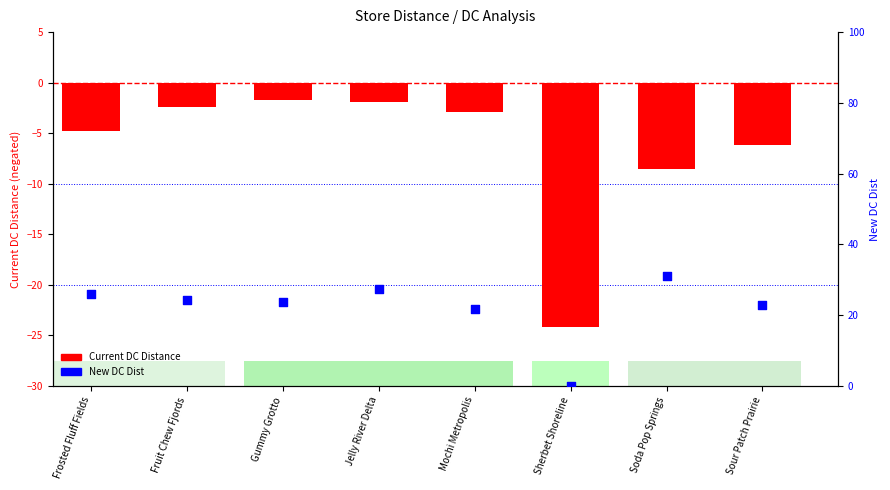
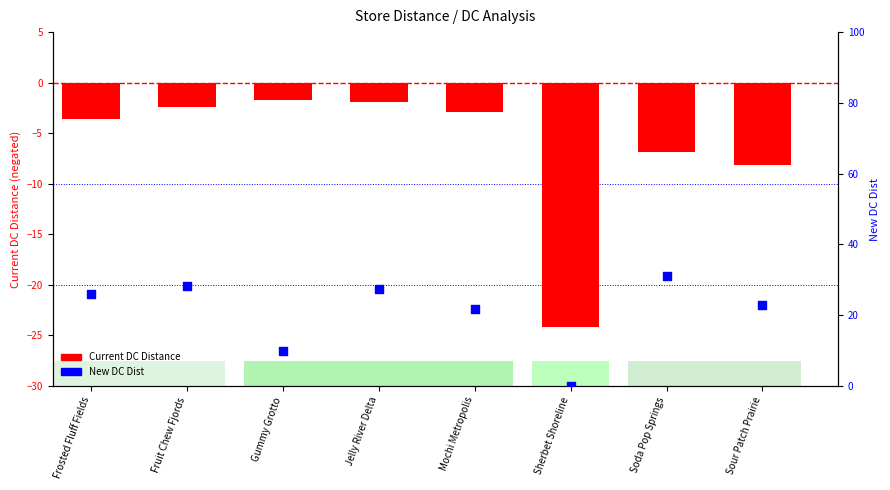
Current DC Distance, Frosted Fluff Fields: -4.8 -> -3.6
Current DC Distance, Soda Pop Springs: -8.6 -> -6.9
Current DC Distance, Sour Patch Prairie: -6.2 -> -8.2
New DC Dist, Fruit Chew Fjords: 24 -> 28
New DC Dist, Gummy Grotto: 24 -> 10
